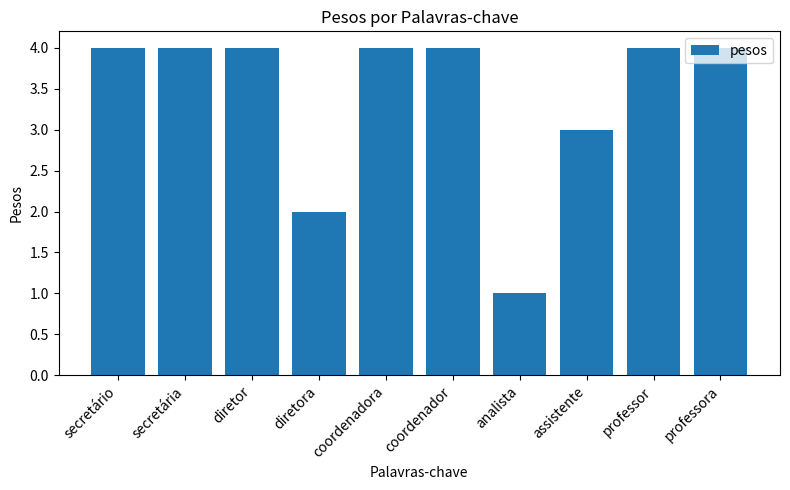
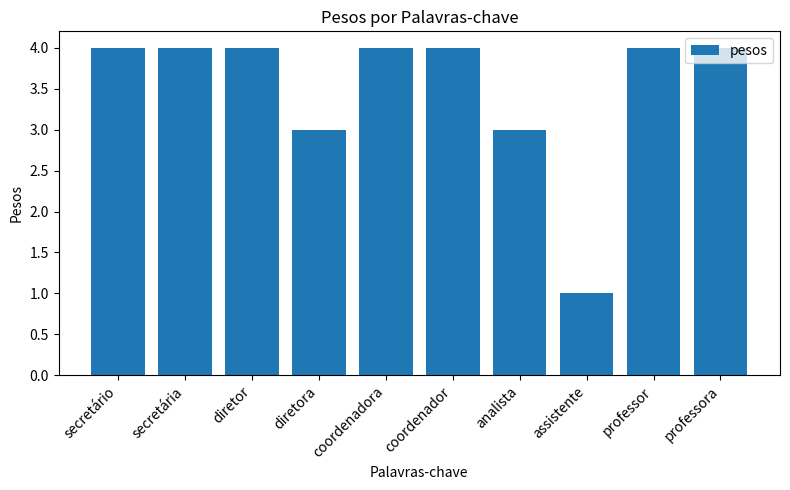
diretora: 2 -> 3
analista: 1 -> 3
assistente: 3 -> 1
